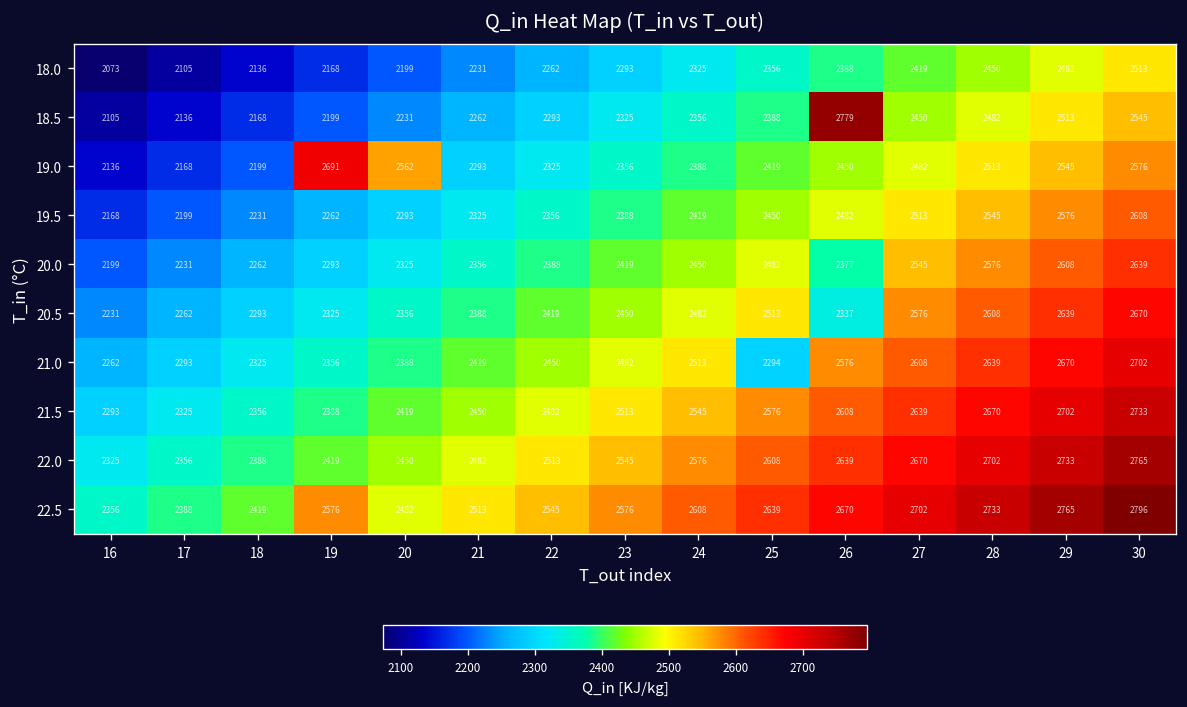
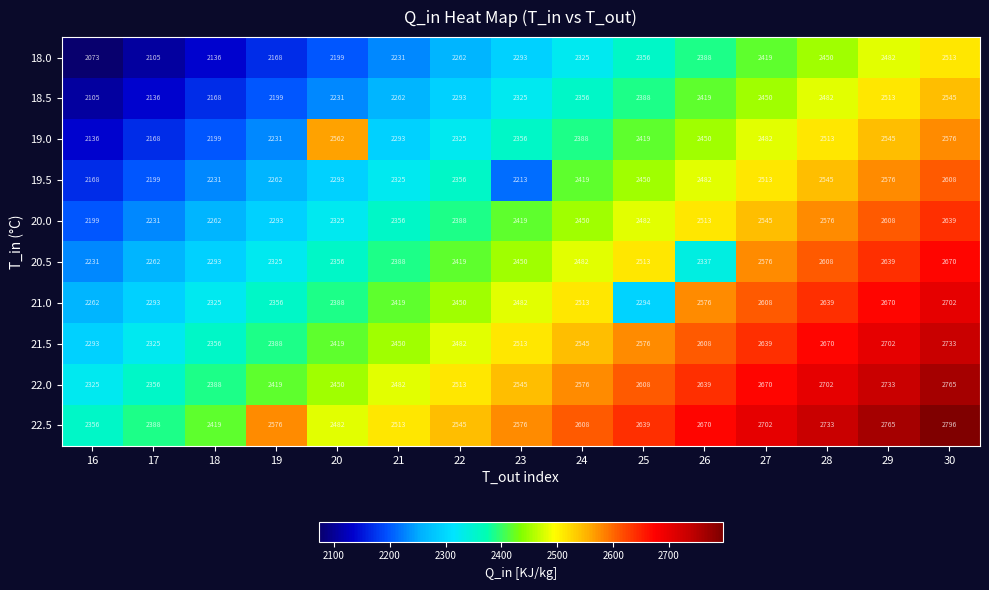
18.5, 26: 2779 -> 2419
19.0, 19: 2691 -> 2231
19.5, 23: 2388 -> 2213
20.0, 26: 2377 -> 2513
